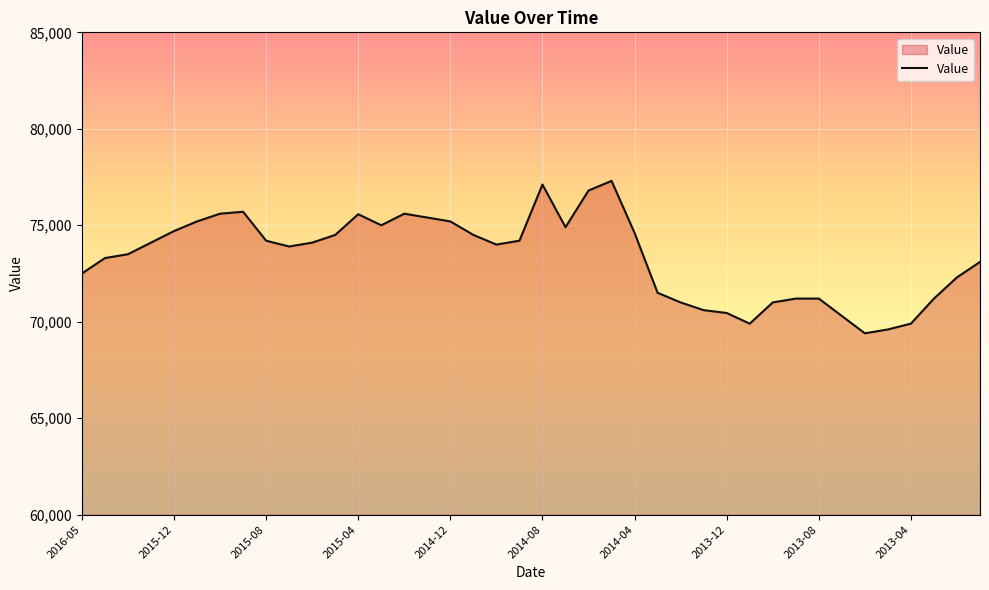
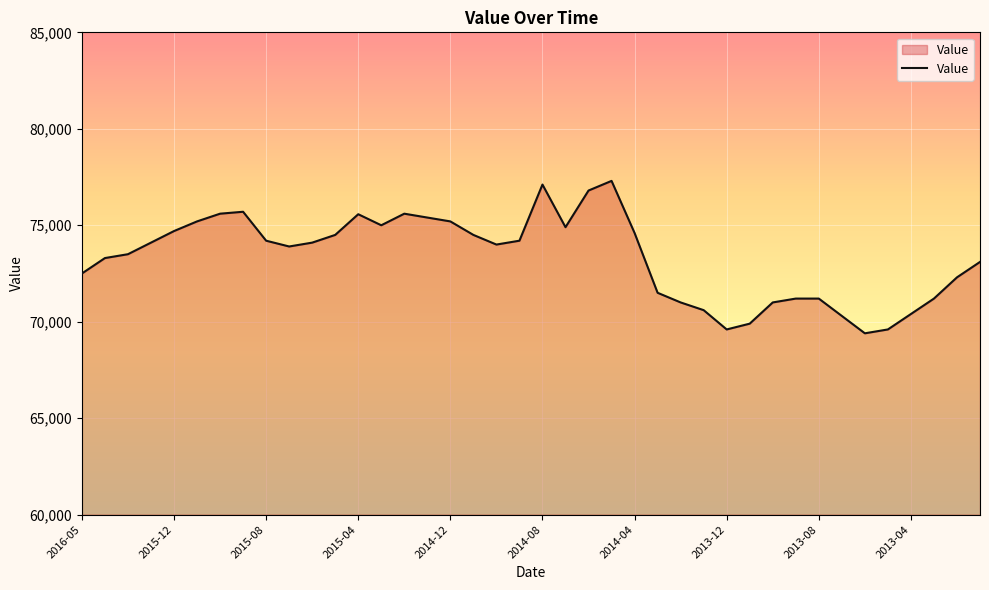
2013-12: 70,500 -> 69,600
2013-04: 69,900 -> 70,400
